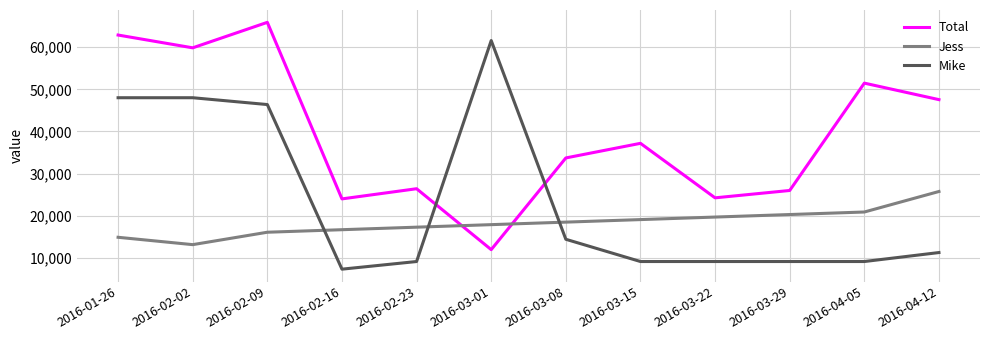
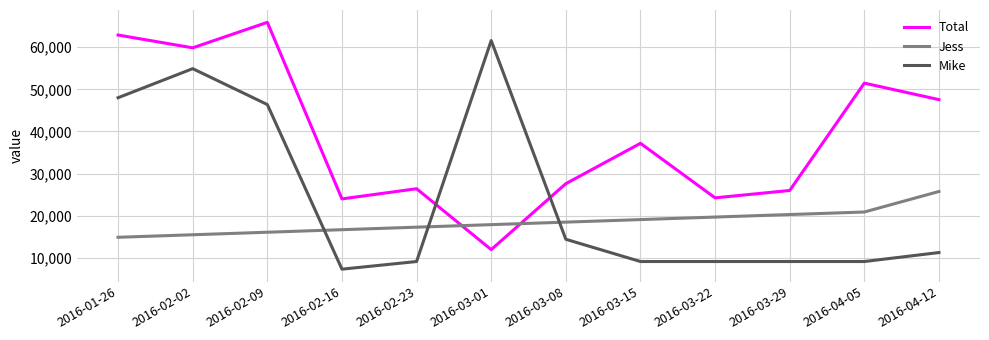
Jess, 2016-02-02: 13,000 -> 15,000
Mike, 2016-02-02: 48,000 -> 55,000
Total, 2016-03-08: 34,000 -> 28,000
